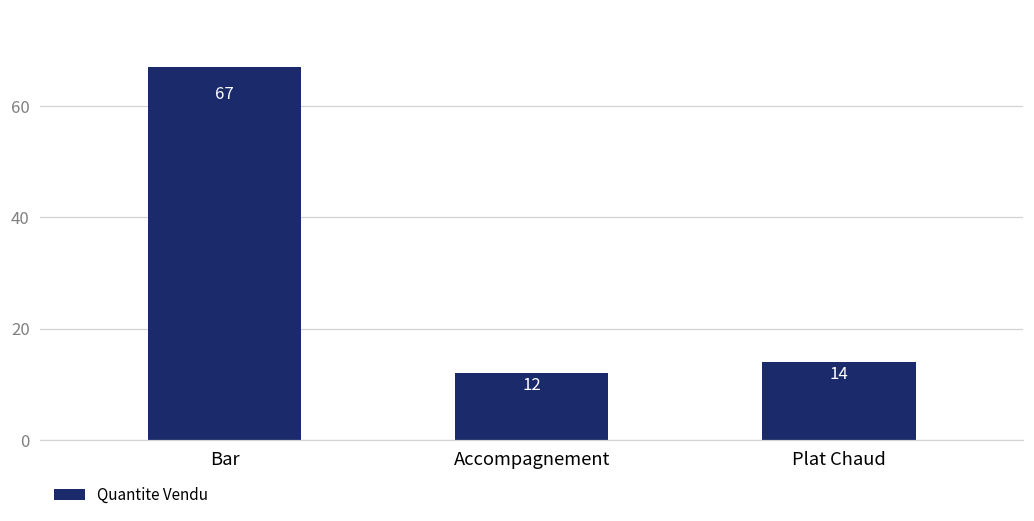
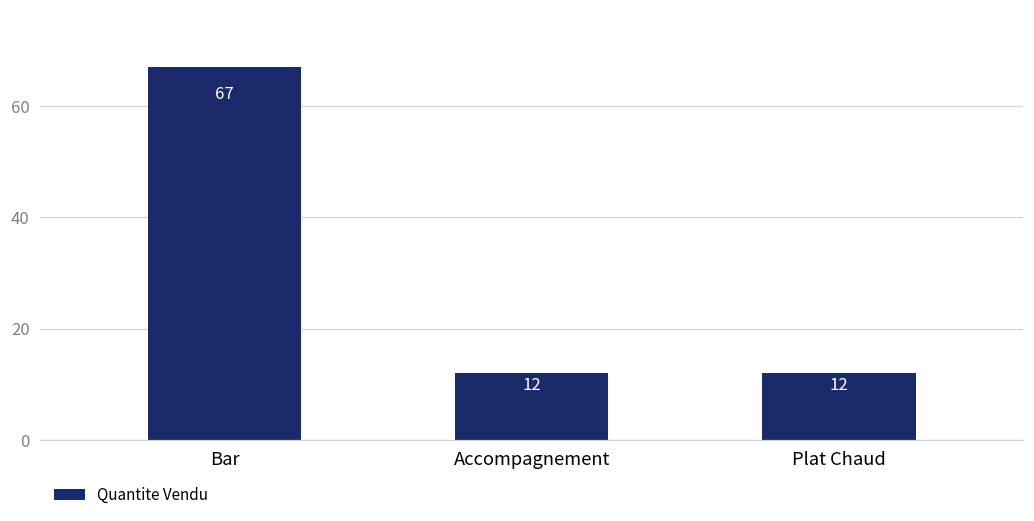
Plat Chaud: 14 -> 12
